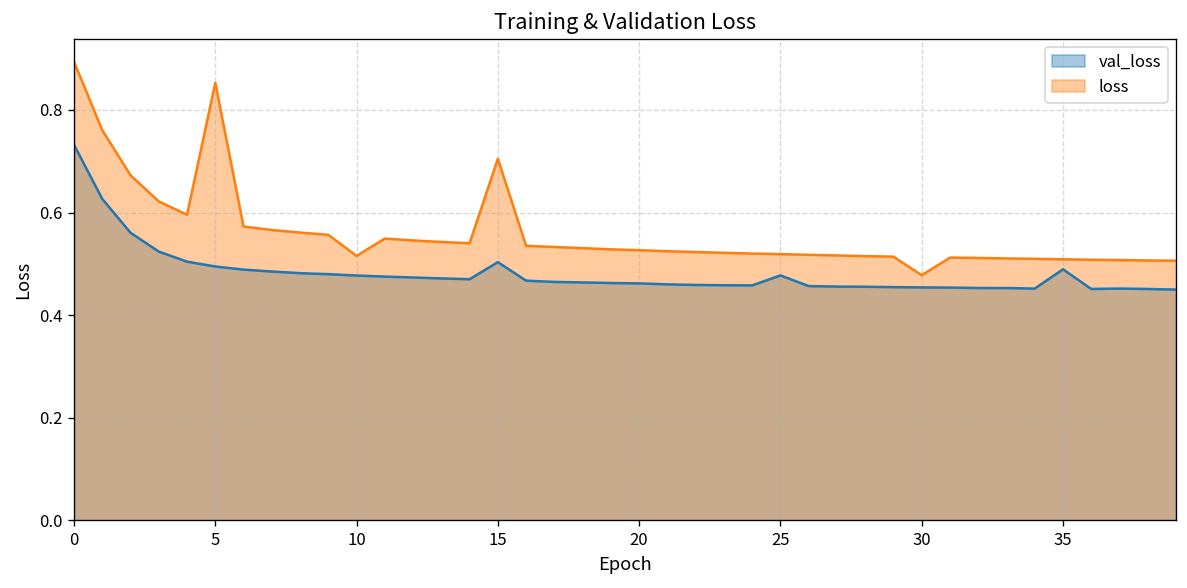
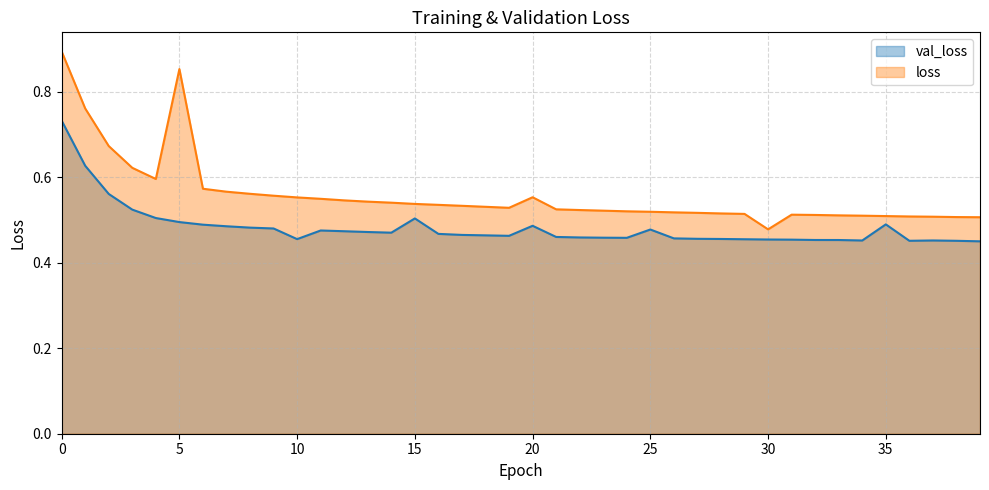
val_loss, 10: 0.48 -> 0.46
loss, 10: 0.52 -> 0.55
loss, 15: 0.70 -> 0.54
val_loss, 20: 0.46 -> 0.49
loss, 20: 0.53 -> 0.55
